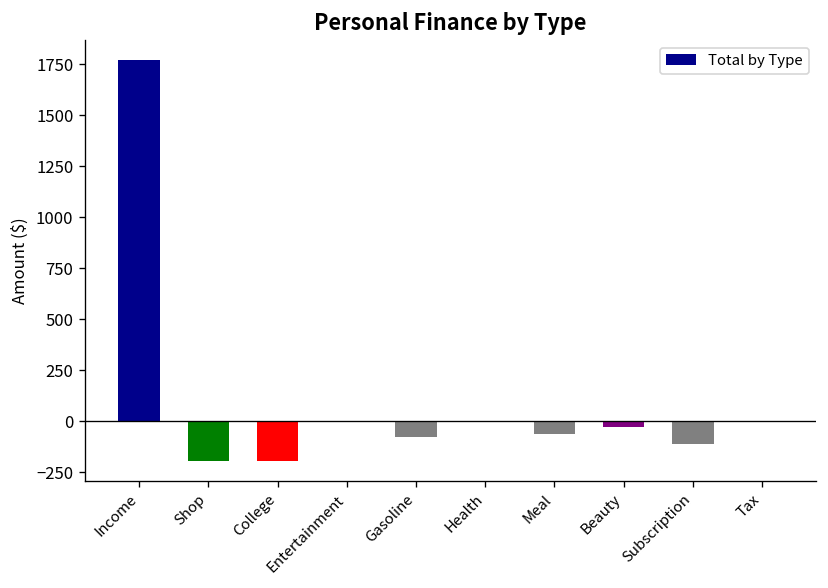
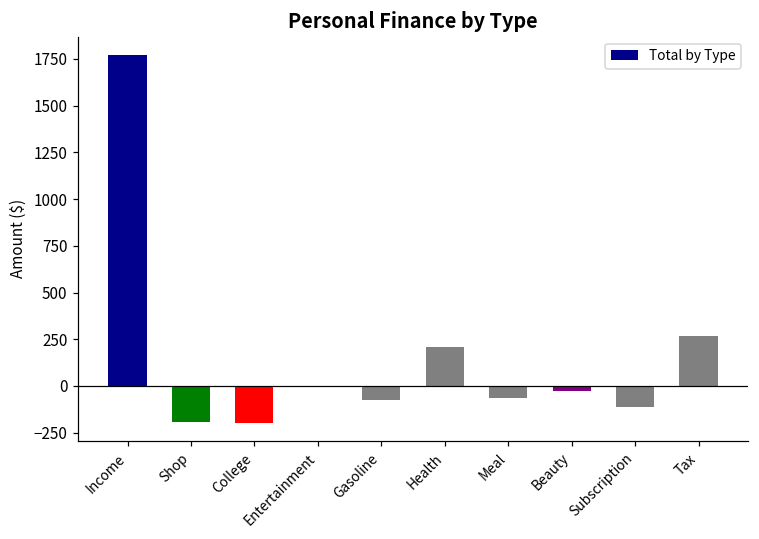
Health: 0 -> 210
Tax: 0 -> 270
